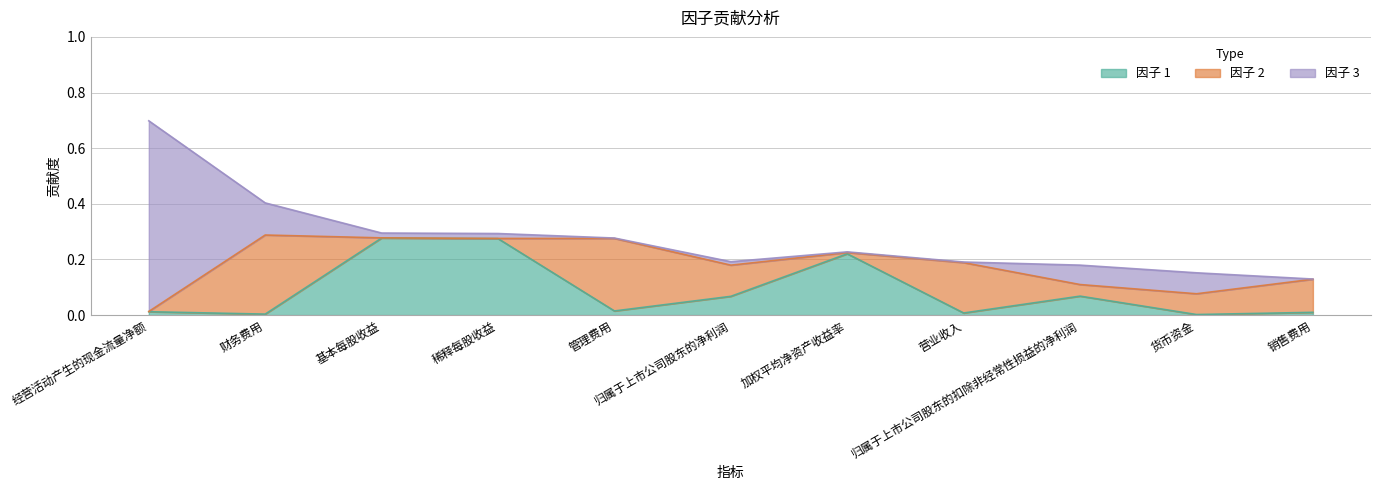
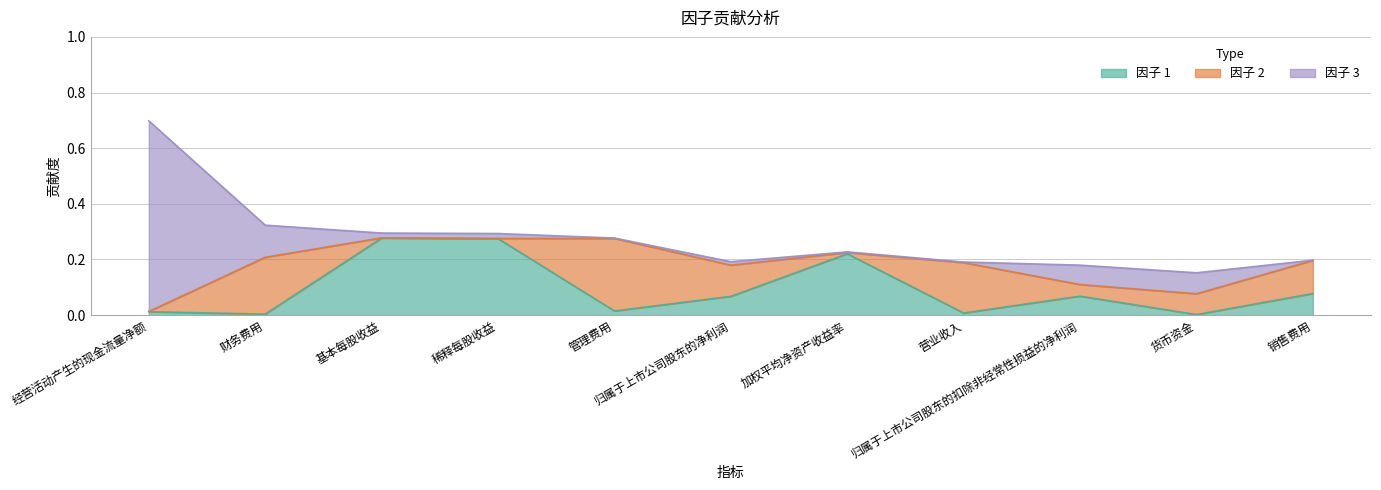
因子 2, 财务费用: 0.28 -> 0.20
因子 1, 销售费用: 0.01 -> 0.08
